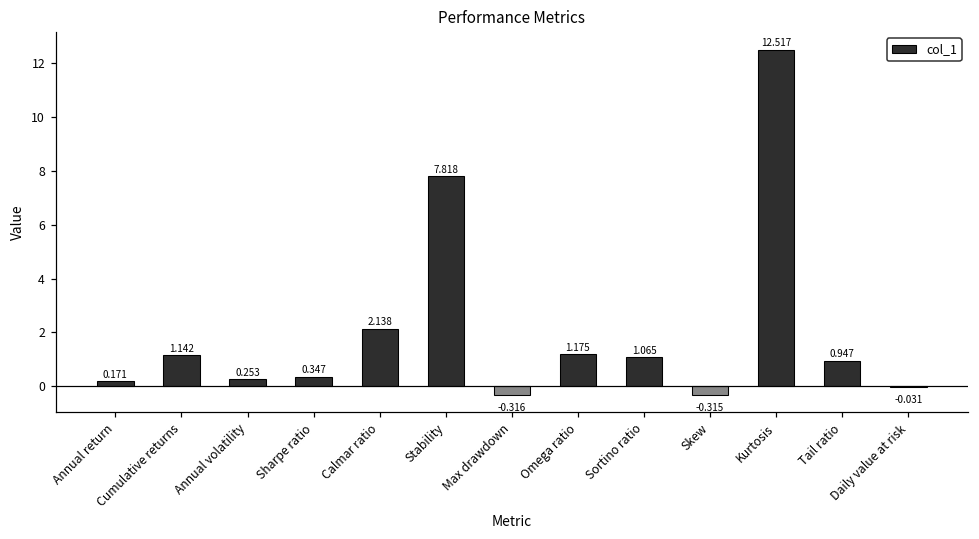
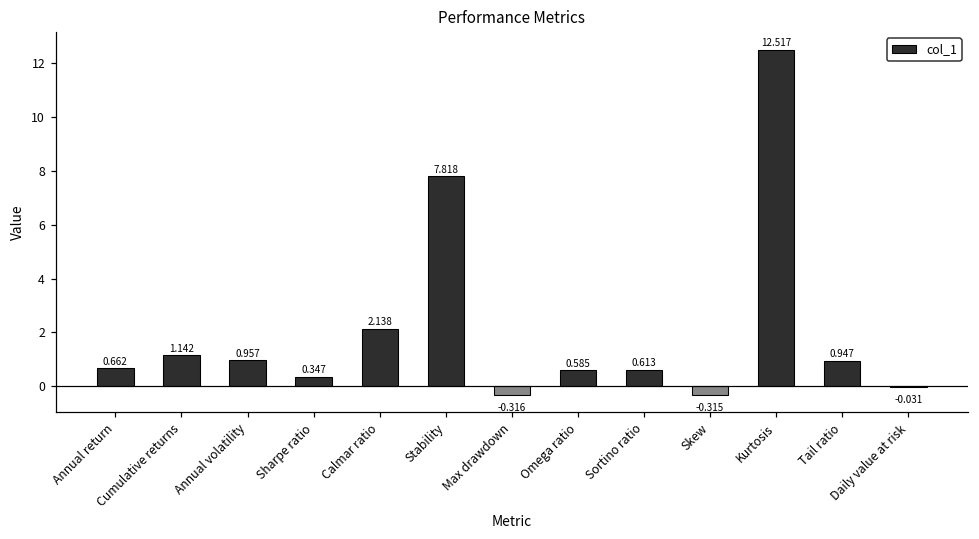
Annual return: 0.171 -> 0.662
Annual volatility: 0.253 -> 0.957
Omega ratio: 1.175 -> 0.585
Sortino ratio: 1.065 -> 0.613
